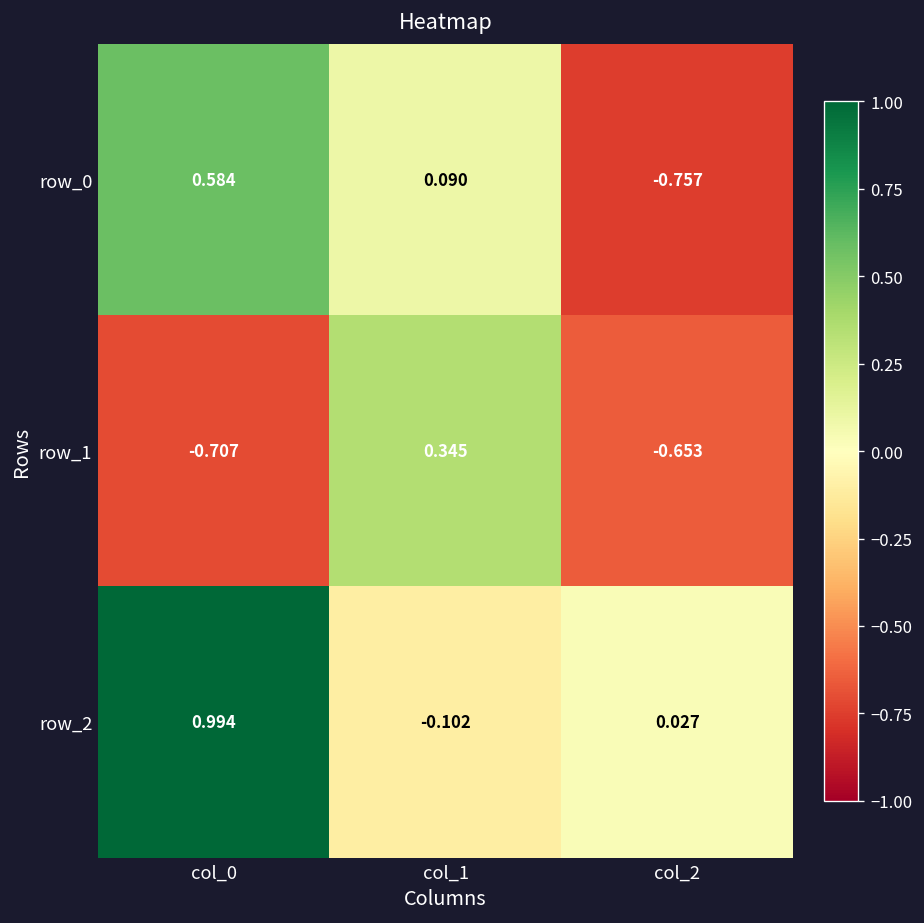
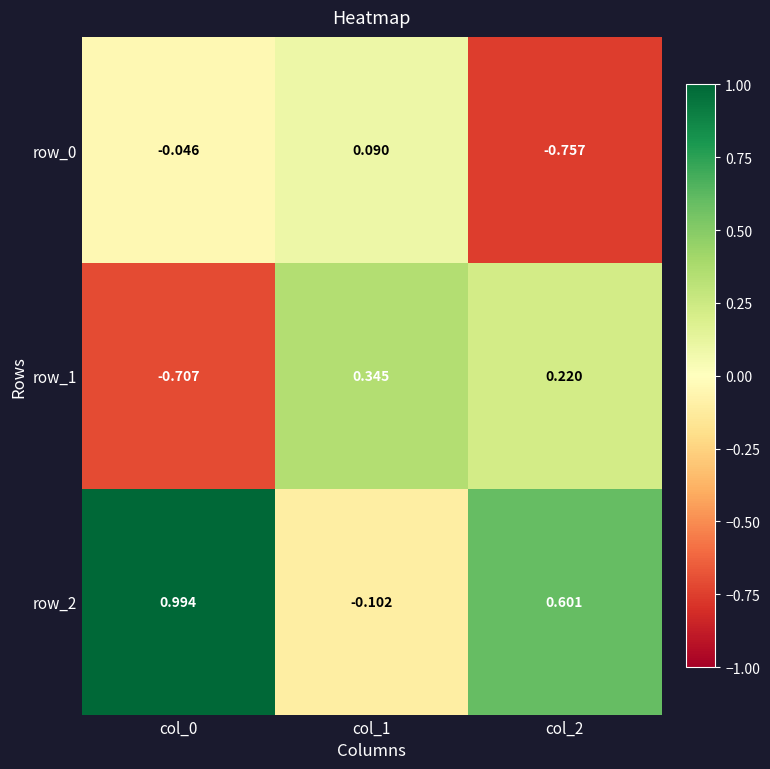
row_0, col_0: 0.584 -> -0.046
row_1, col_2: -0.653 -> 0.220
row_2, col_2: 0.027 -> 0.601
